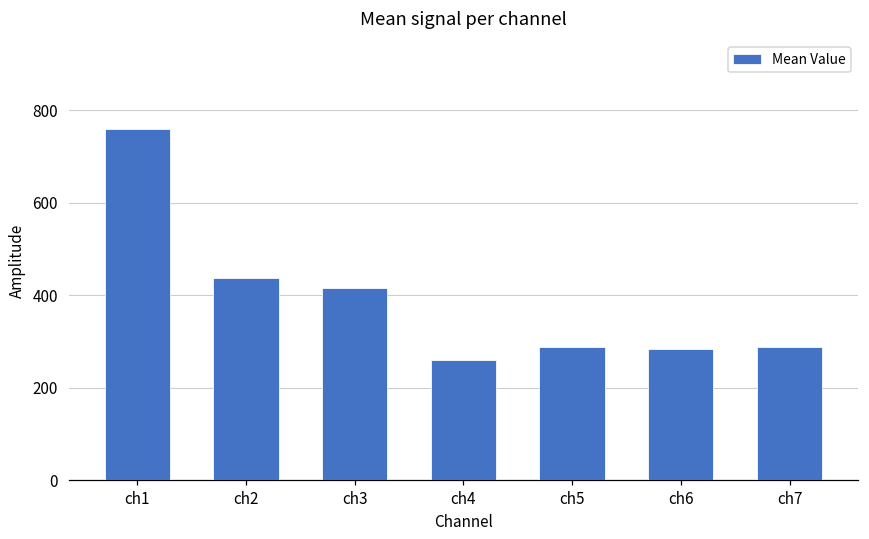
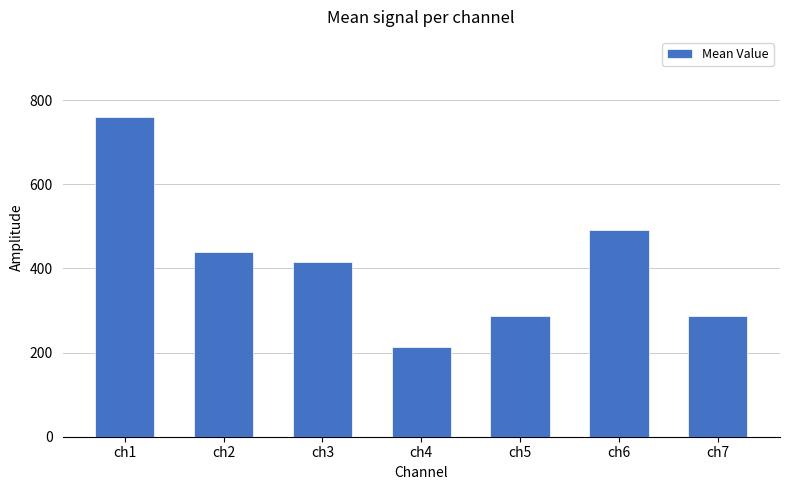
ch4: 260 -> 210
ch6: 280 -> 490
